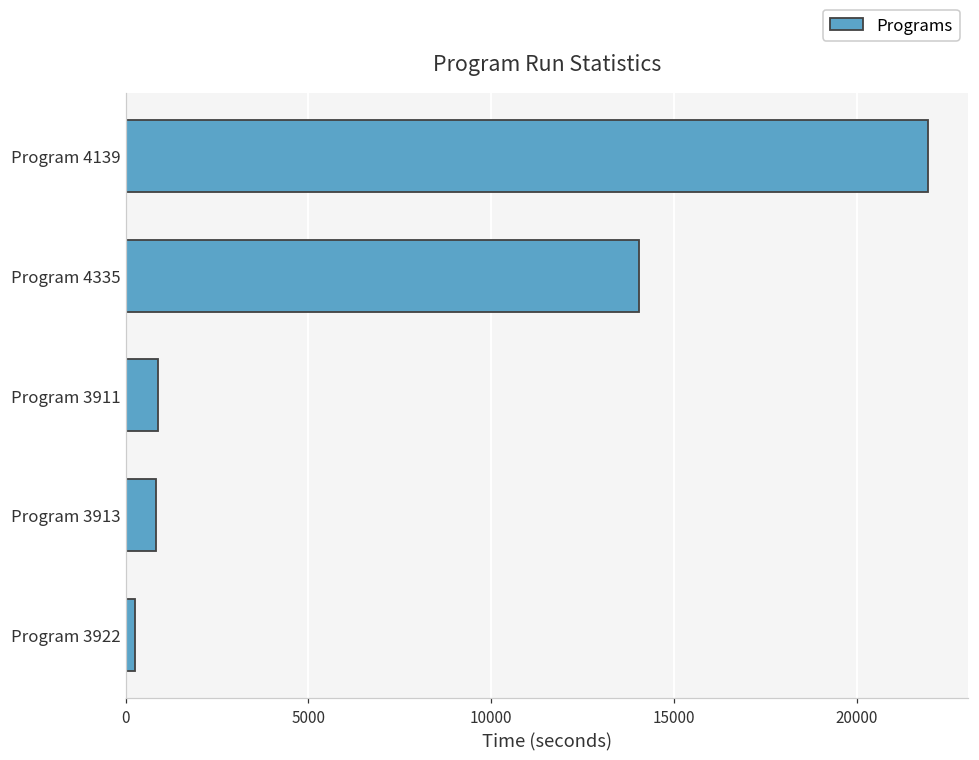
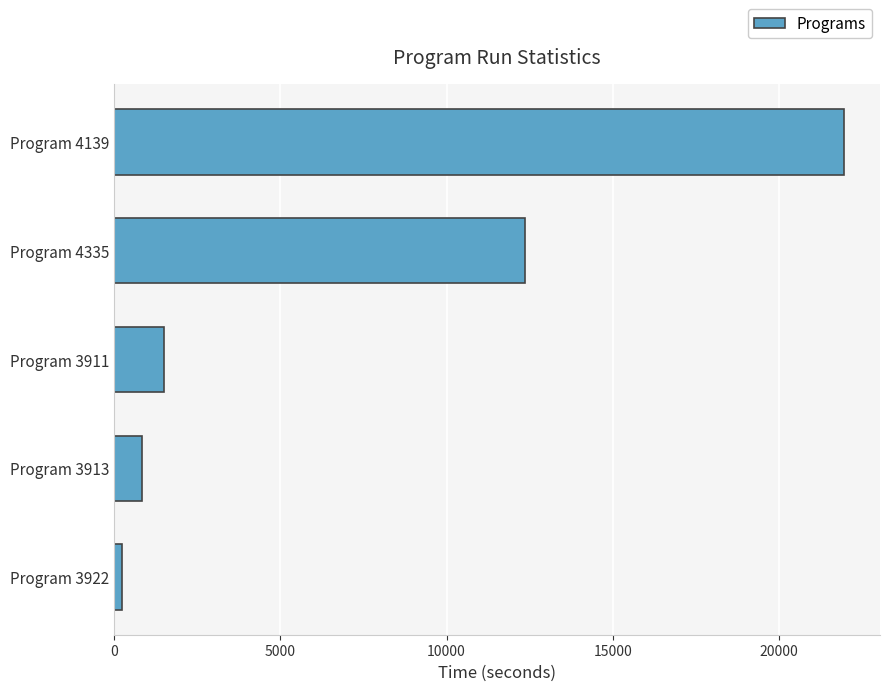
Program 4335: 14000 -> 12400
Program 3911: 900 -> 1500
